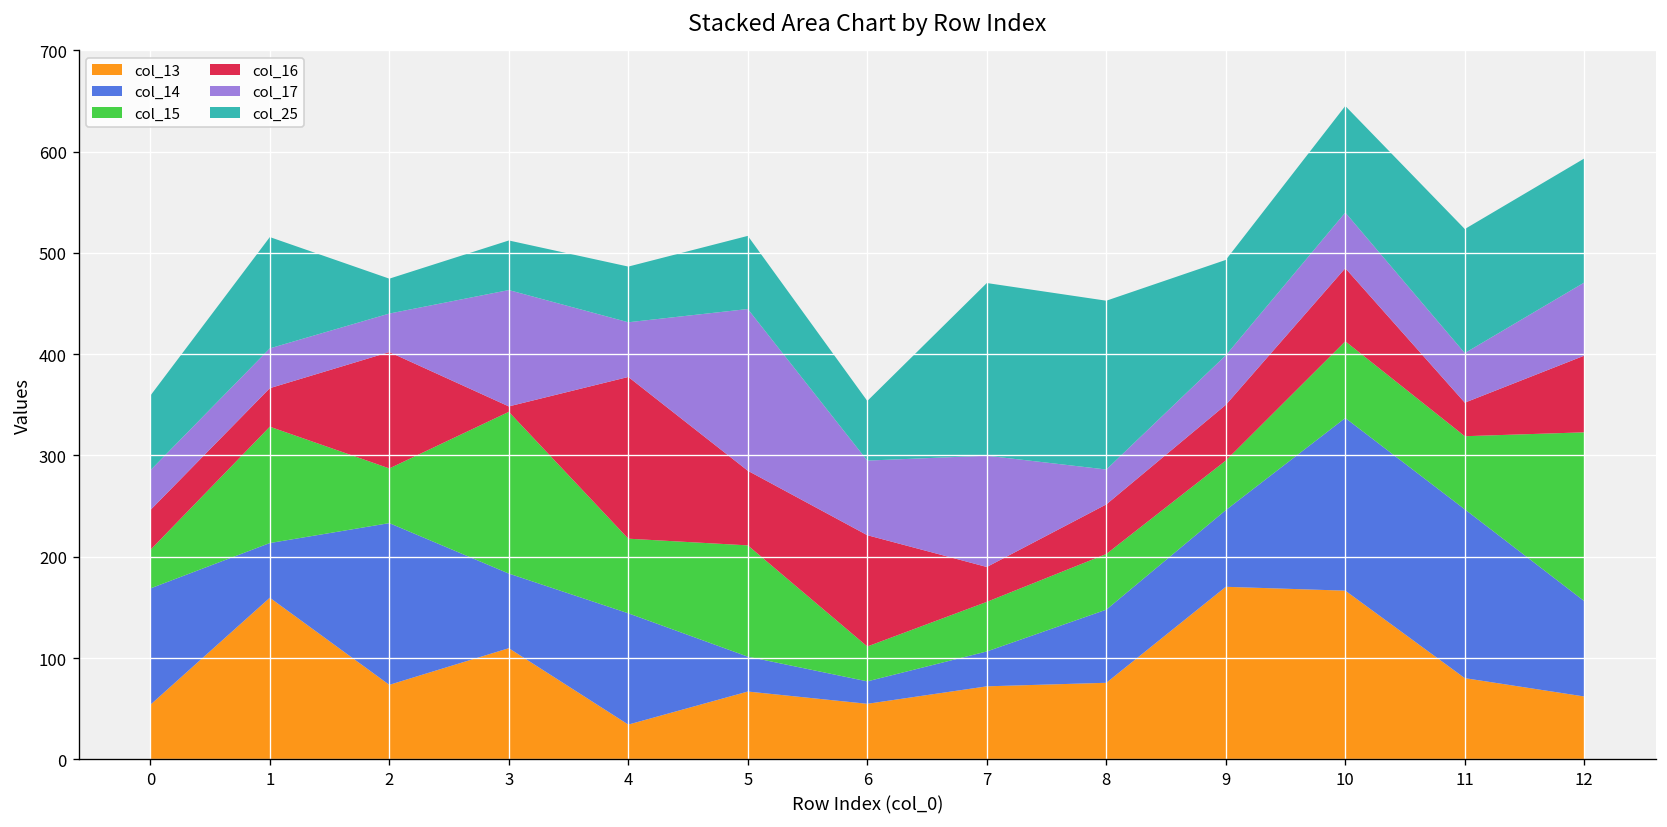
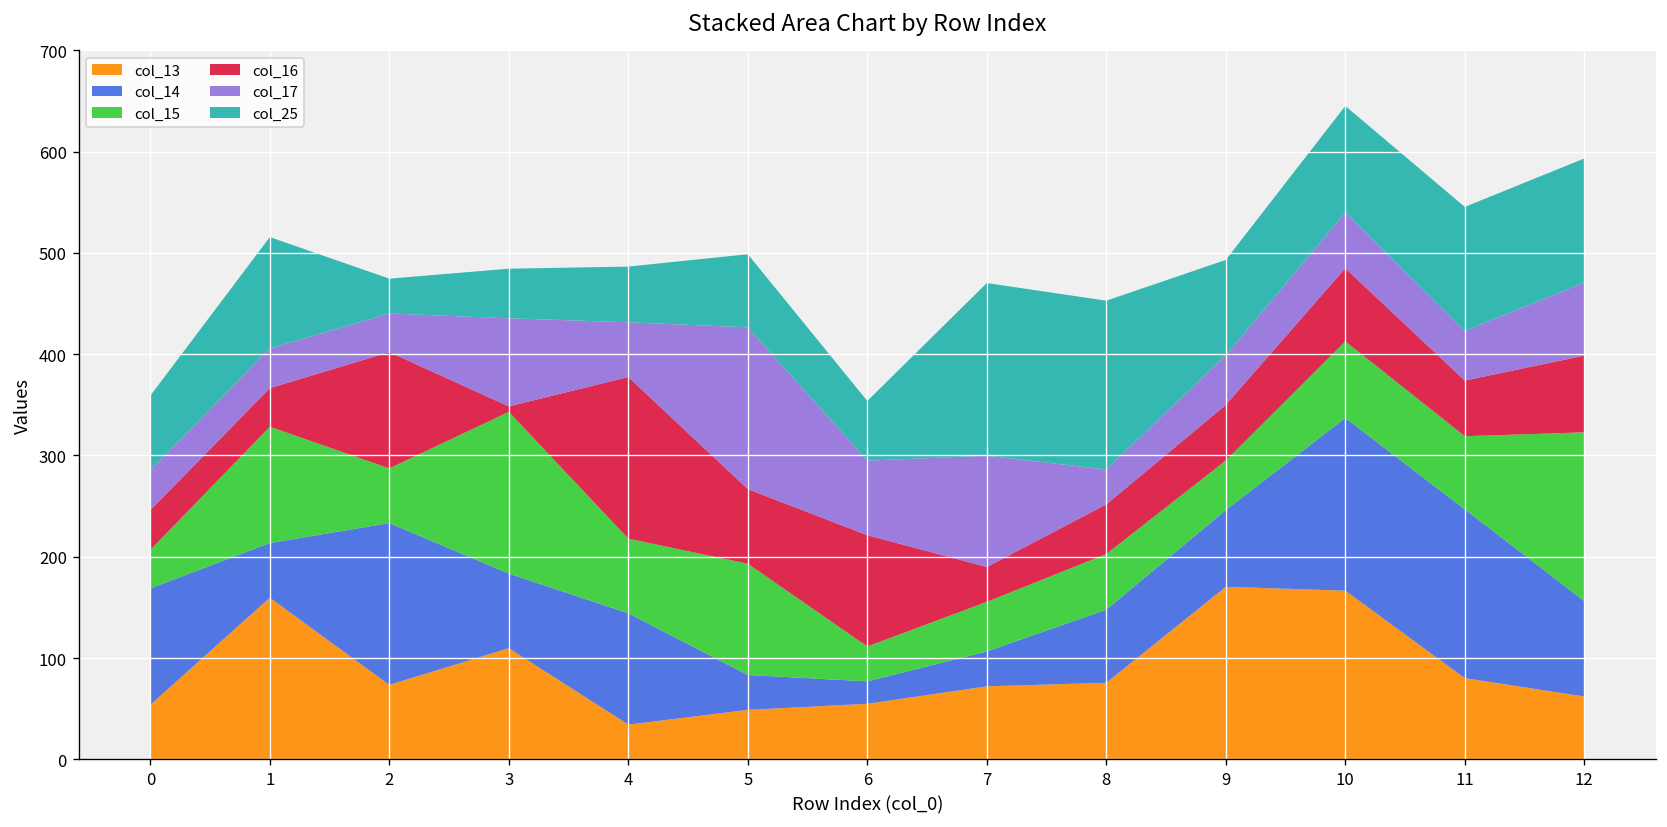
col_17, 3: 110 -> 90
col_13, 5: 70 -> 50
col_16, 11: 30 -> 50
